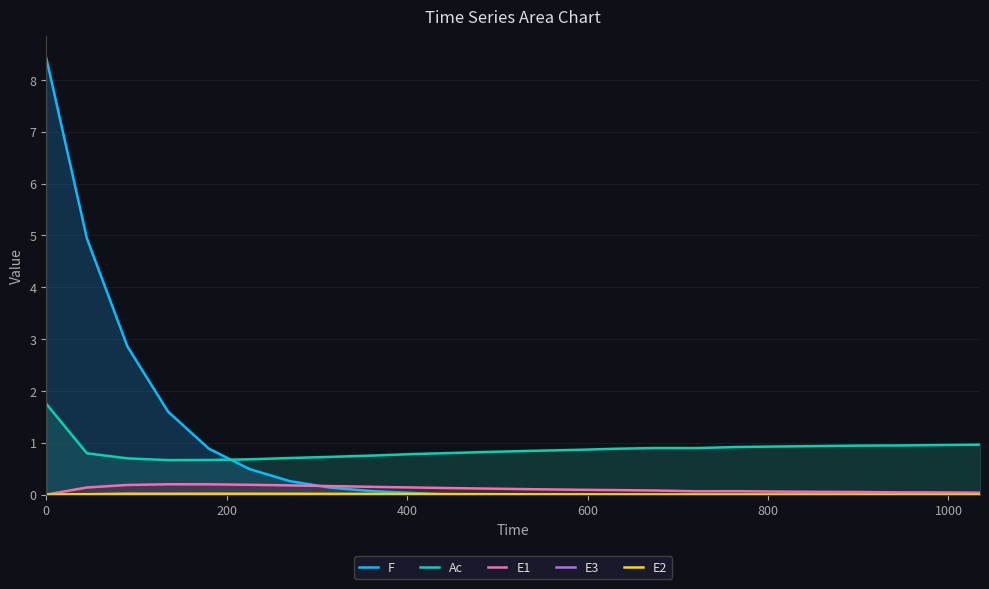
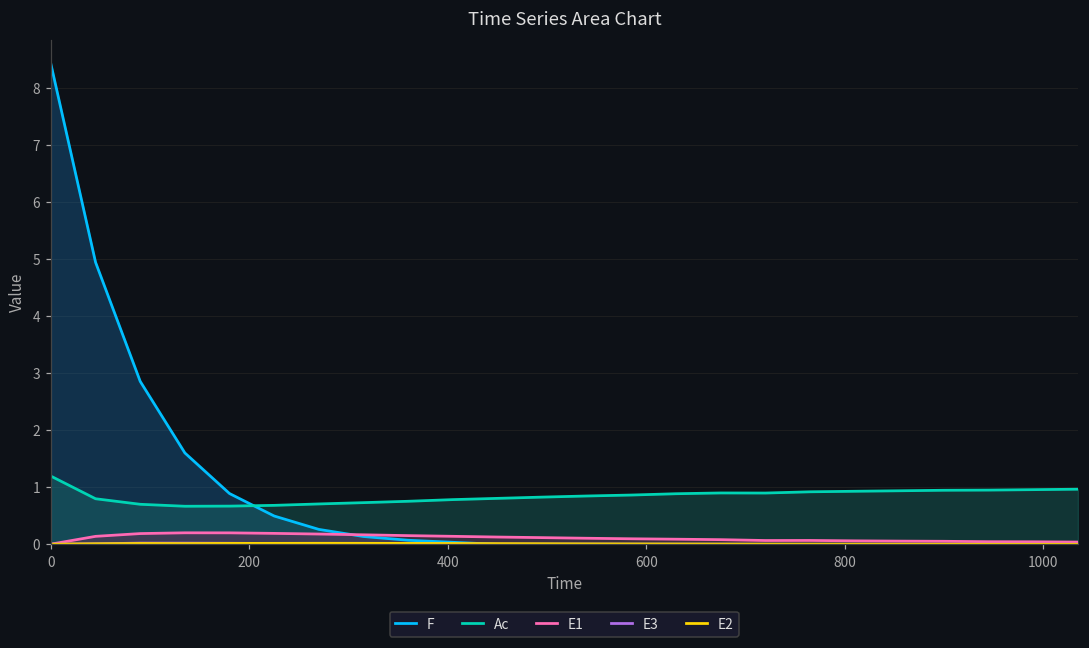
Ac, 0: 1.8 -> 1.2
